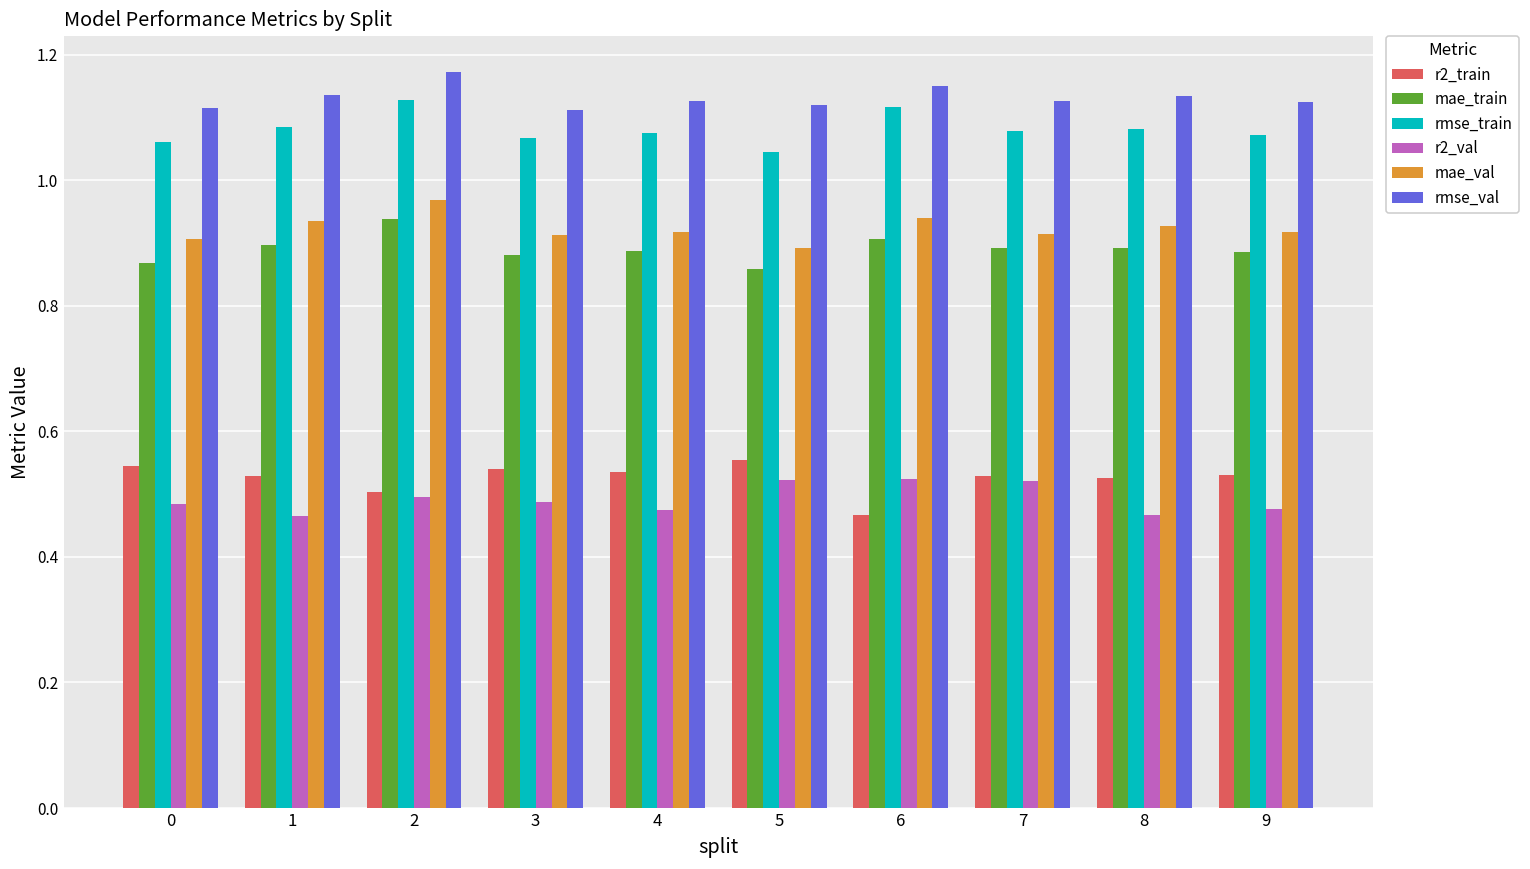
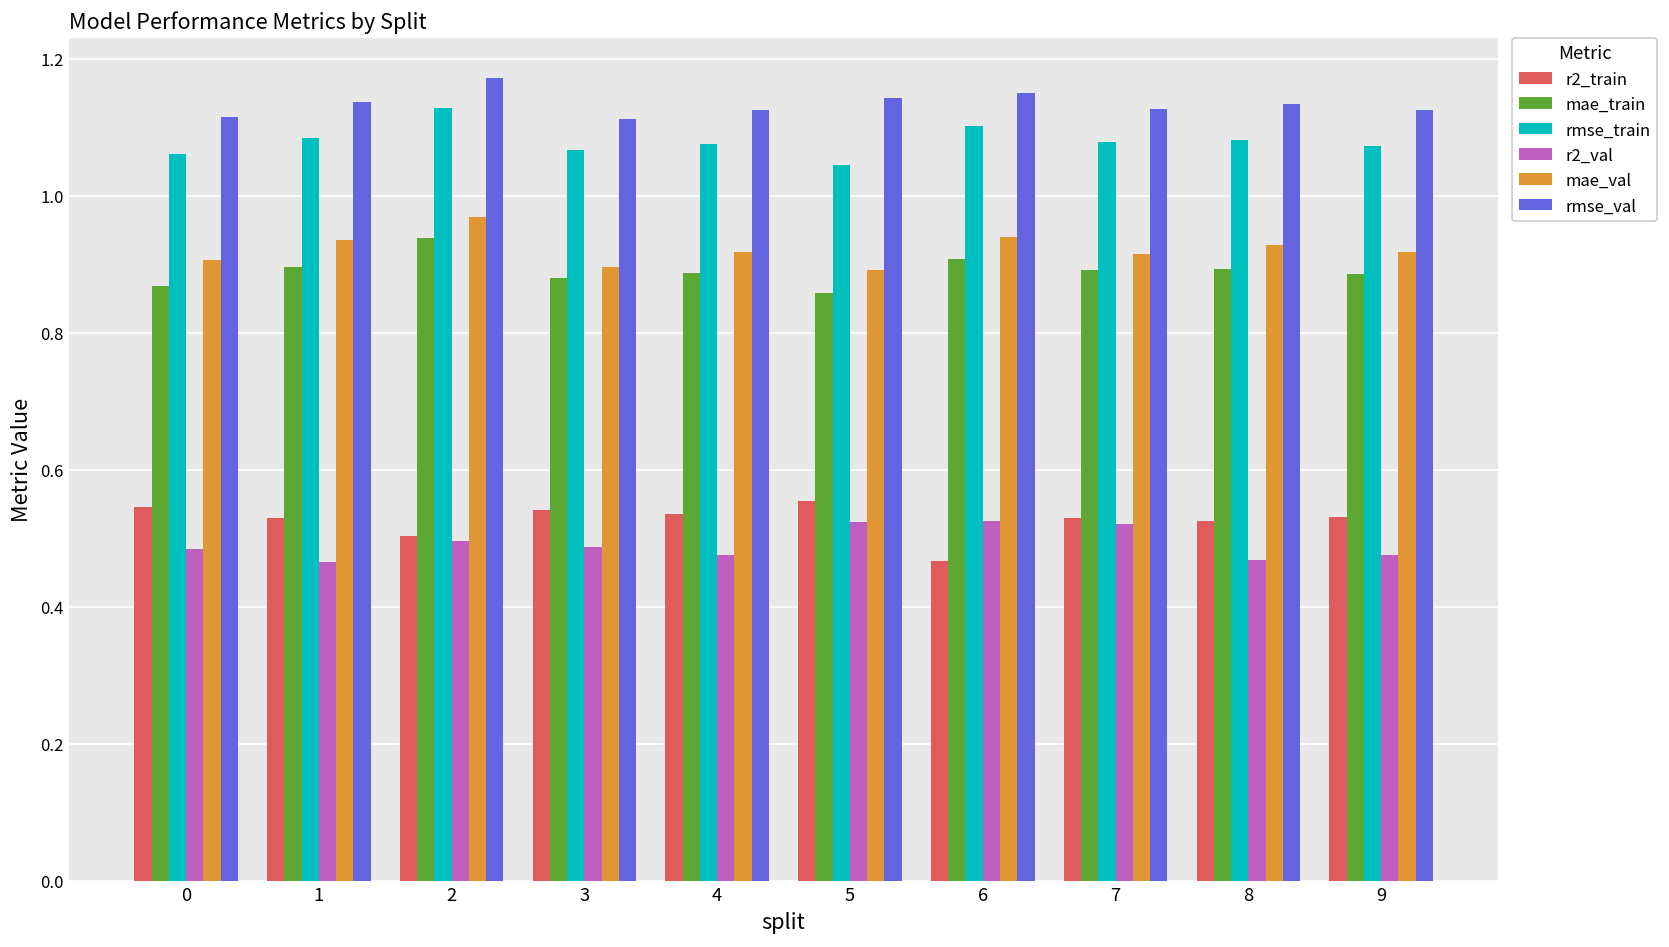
mae_val, 3: 0.91 -> 0.90
rmse_val, 5: 1.12 -> 1.14
rmse_train, 6: 1.12 -> 1.10
